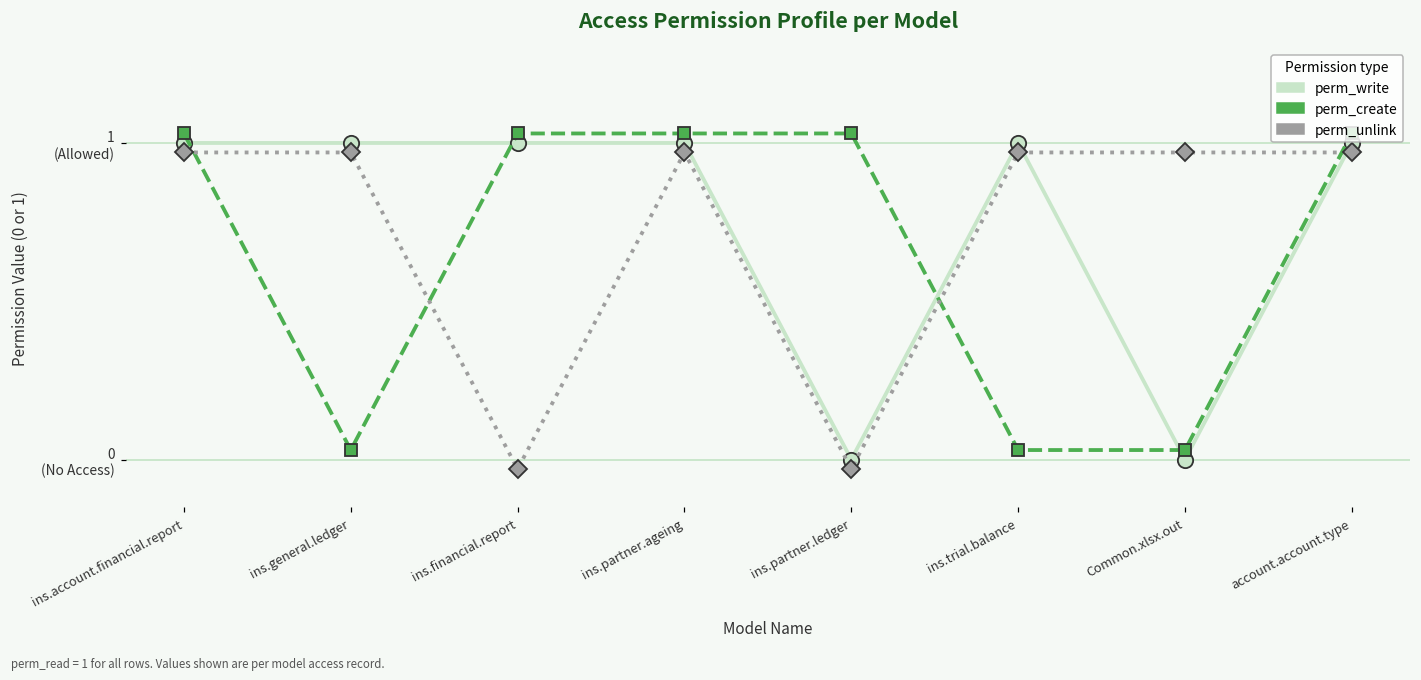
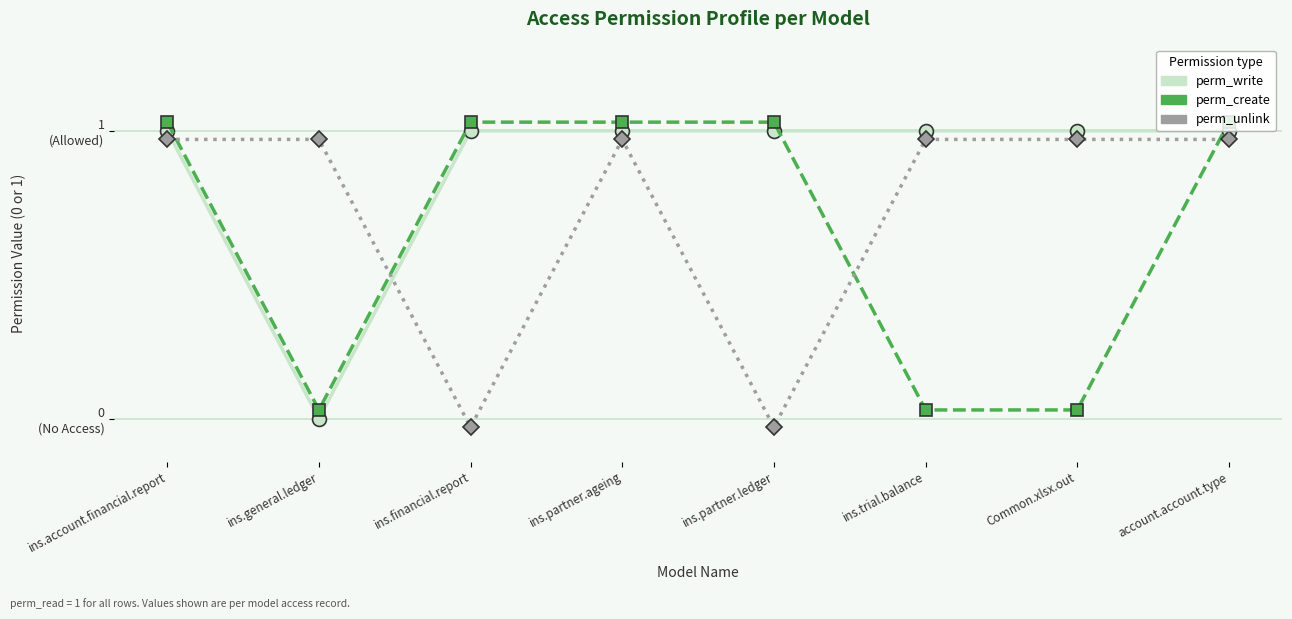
perm_write, ins.general.ledger: 1 (Allowed) -> 0 (Allowed)
perm_write, ins.partner.ledger: 0 (Allowed) -> 1 (Allowed)
perm_write, Common.xlsx.out: 0 (Allowed) -> 1 (Allowed)
